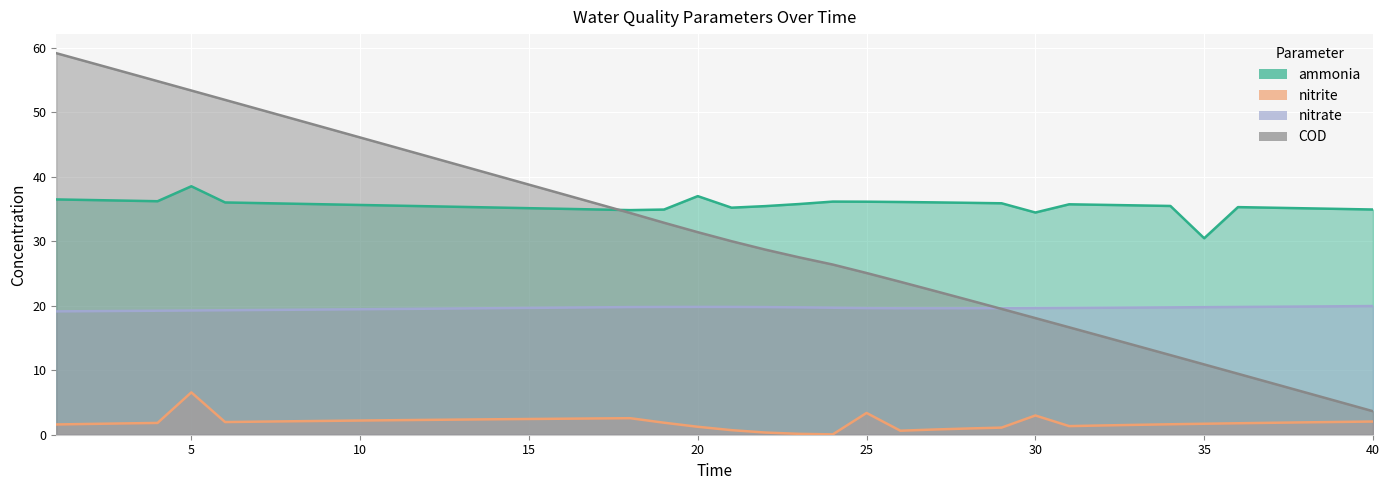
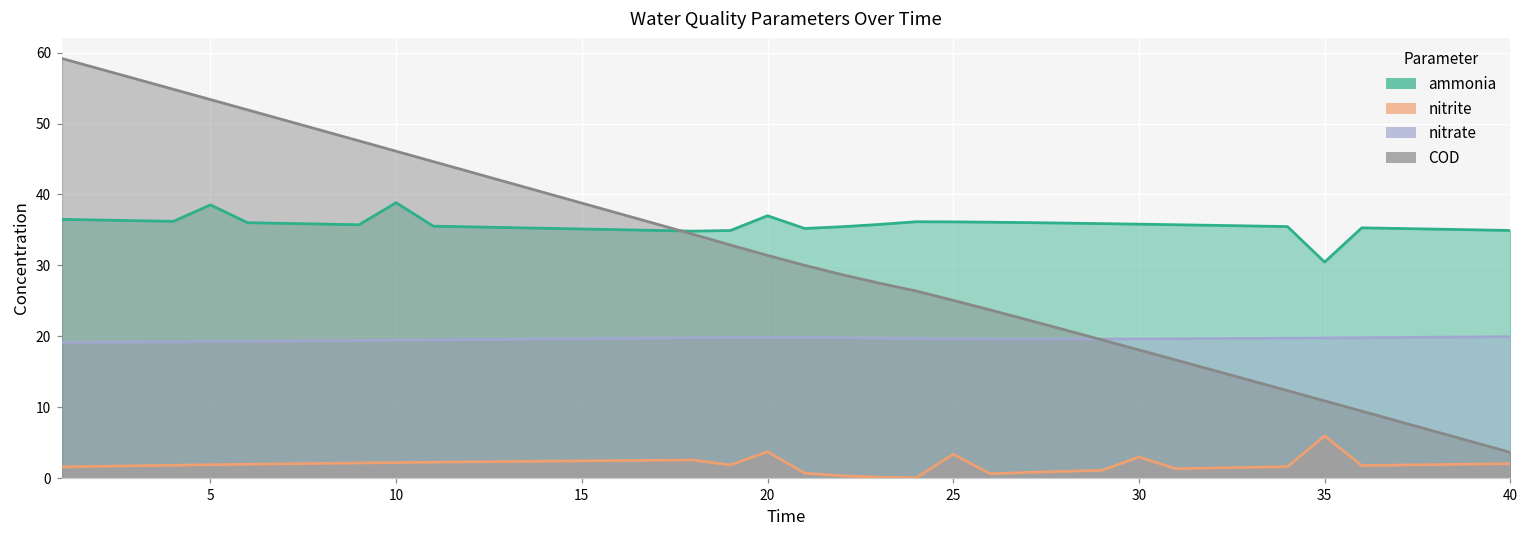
nitrite, 5: 7 -> 2
ammonia, 10: 36 -> 39
nitrite, 20: 1 -> 4
ammonia, 30: 34 -> 36
nitrite, 35: 2 -> 6
